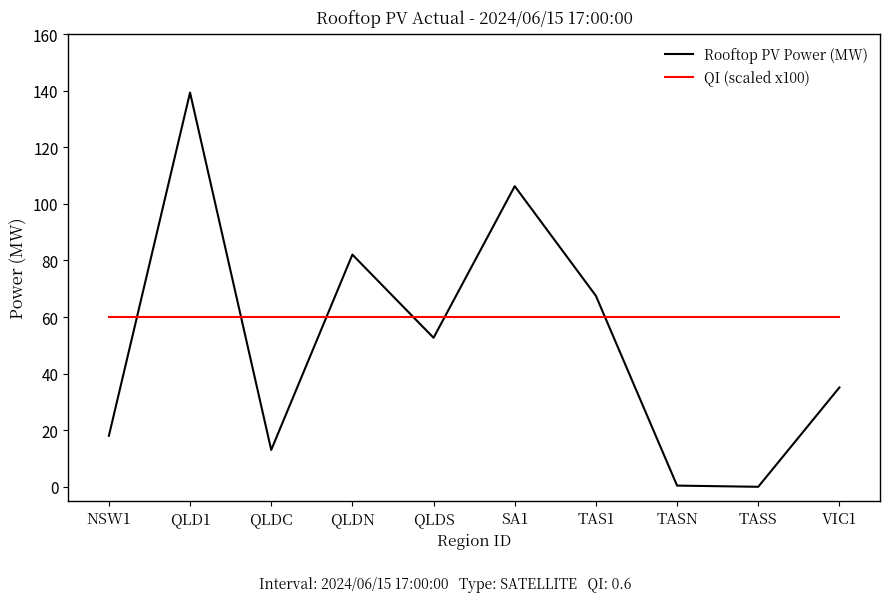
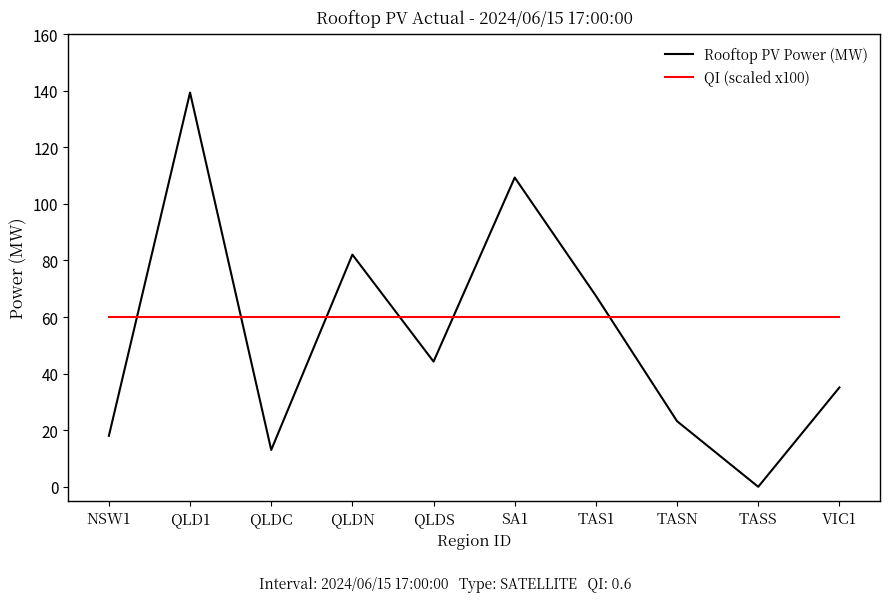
Rooftop PV Power (MW), QLDS: 53 -> 44
Rooftop PV Power (MW), SA1: 106 -> 109
Rooftop PV Power (MW), TASN: 0 -> 23
